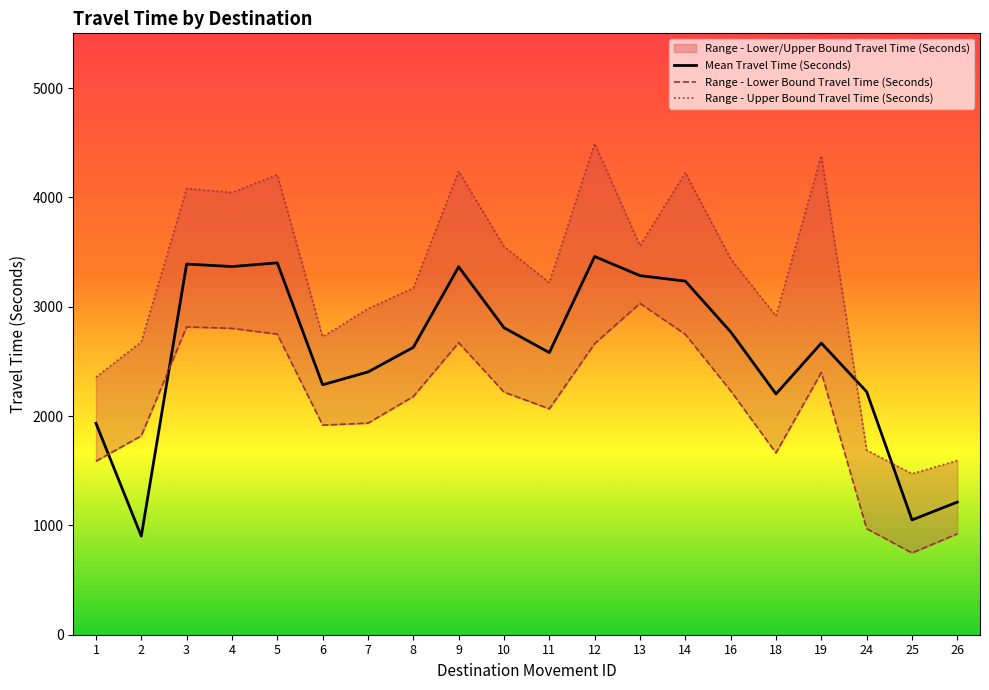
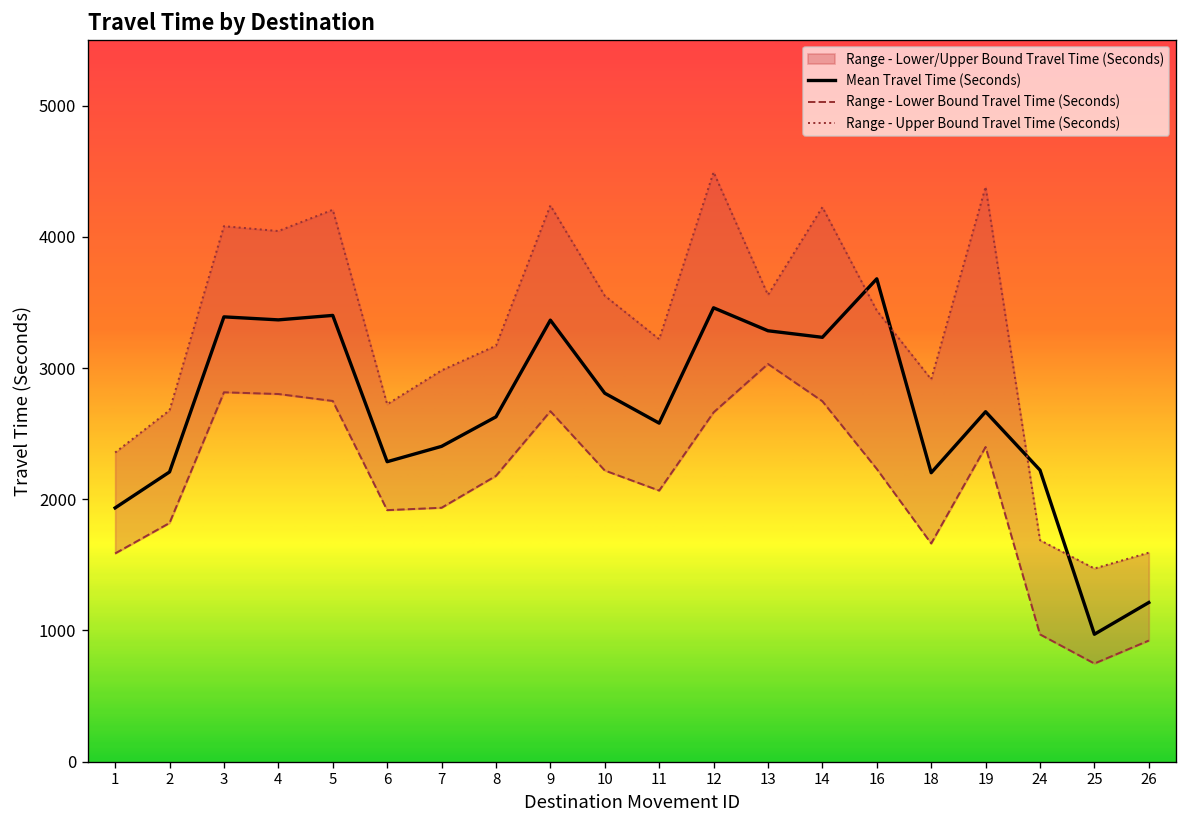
Mean Travel Time (Seconds), 2: 900 -> 2210
Mean Travel Time (Seconds), 16: 2770 -> 3680
Mean Travel Time (Seconds), 25: 1050 -> 970
